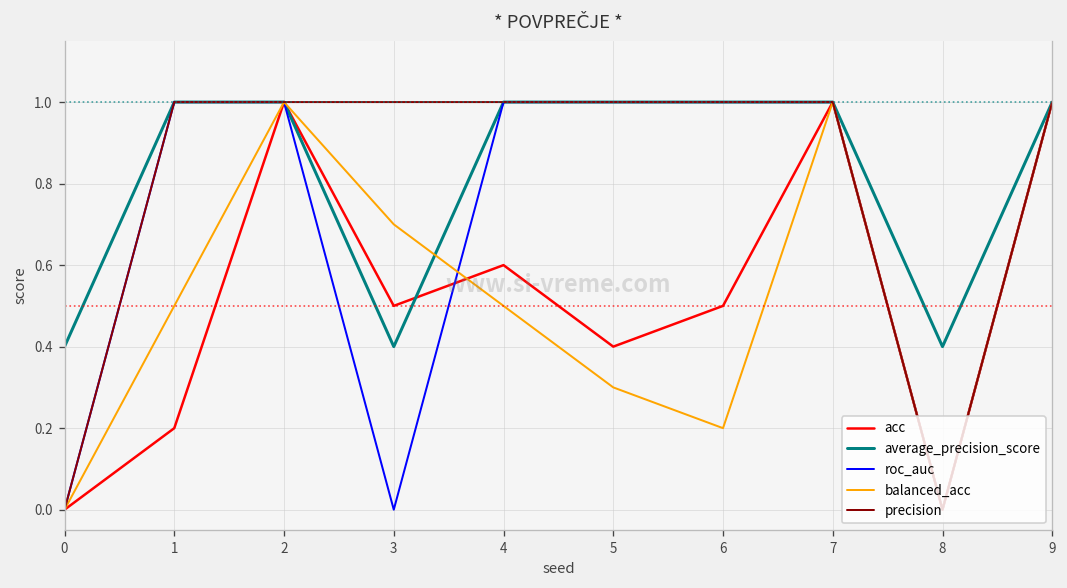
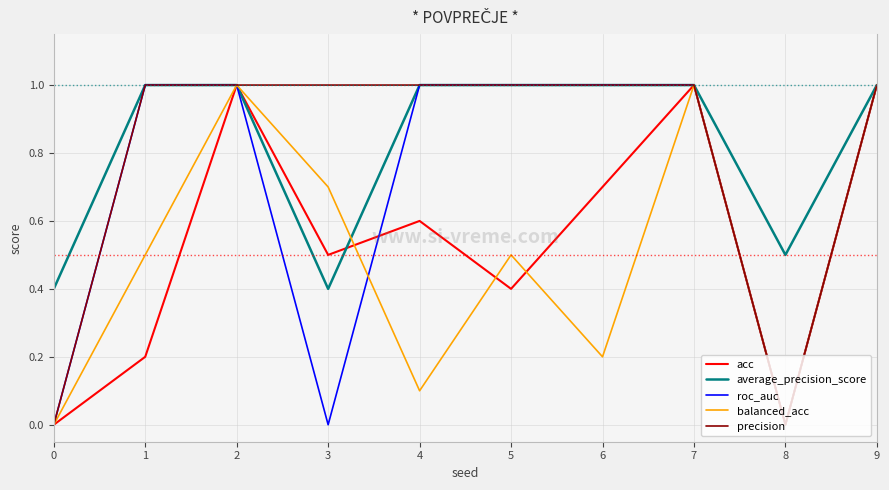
balanced_acc, 4: 0.5 -> 0.1
balanced_acc, 5: 0.3 -> 0.5
acc, 6: 0.5 -> 0.7
average_precision_score, 8: 0.4 -> 0.5
